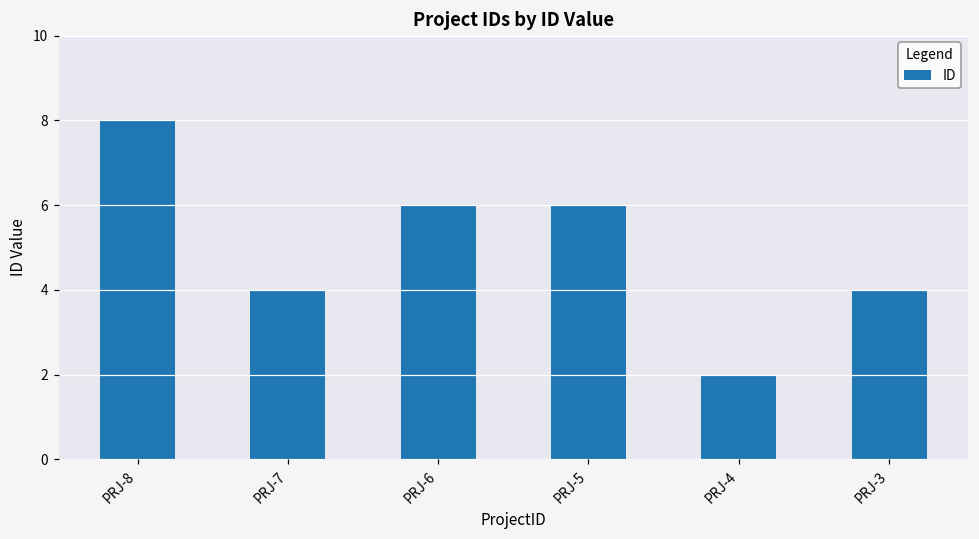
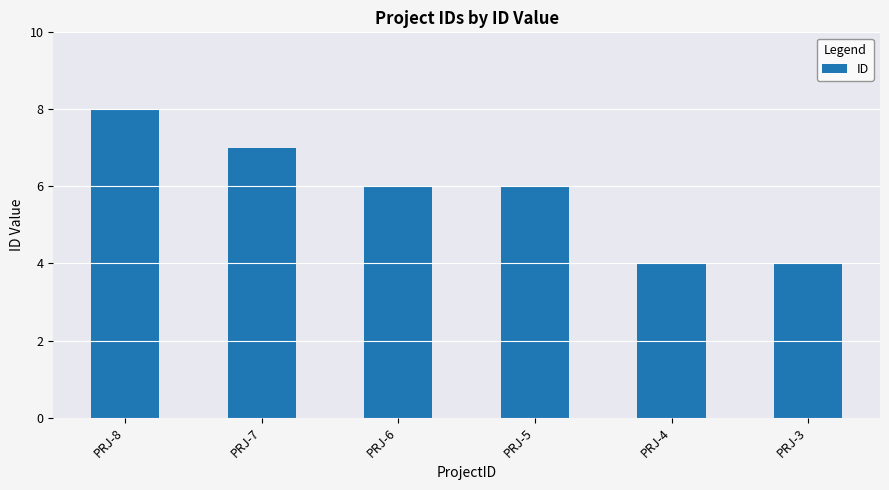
PRJ-7: 4 -> 7
PRJ-4: 2 -> 4
